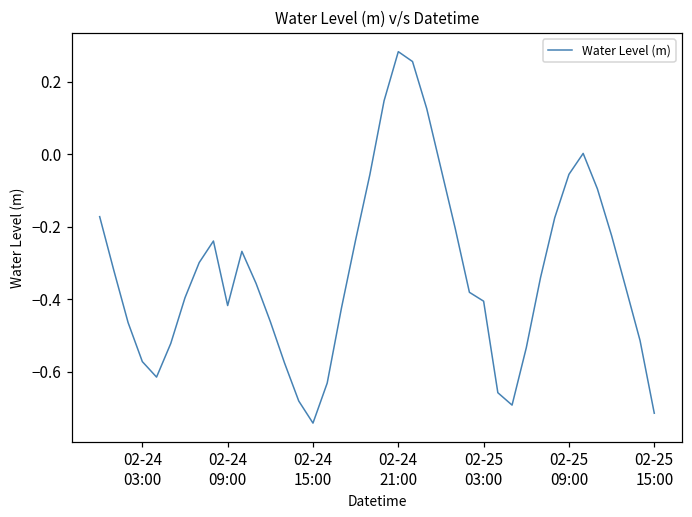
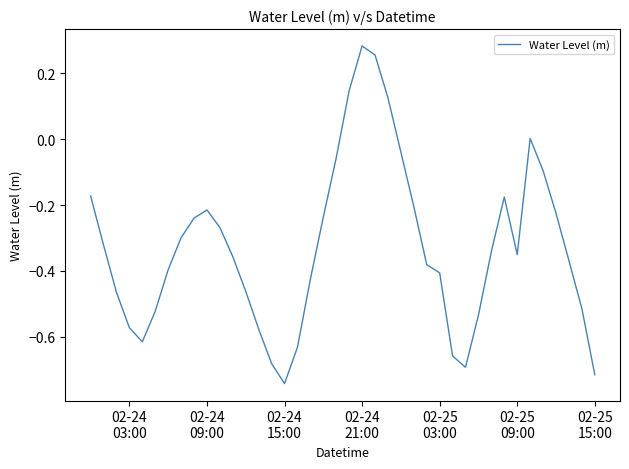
02-24 09:00: -0.42 -> -0.21
02-25 09:00: -0.06 -> -0.35
